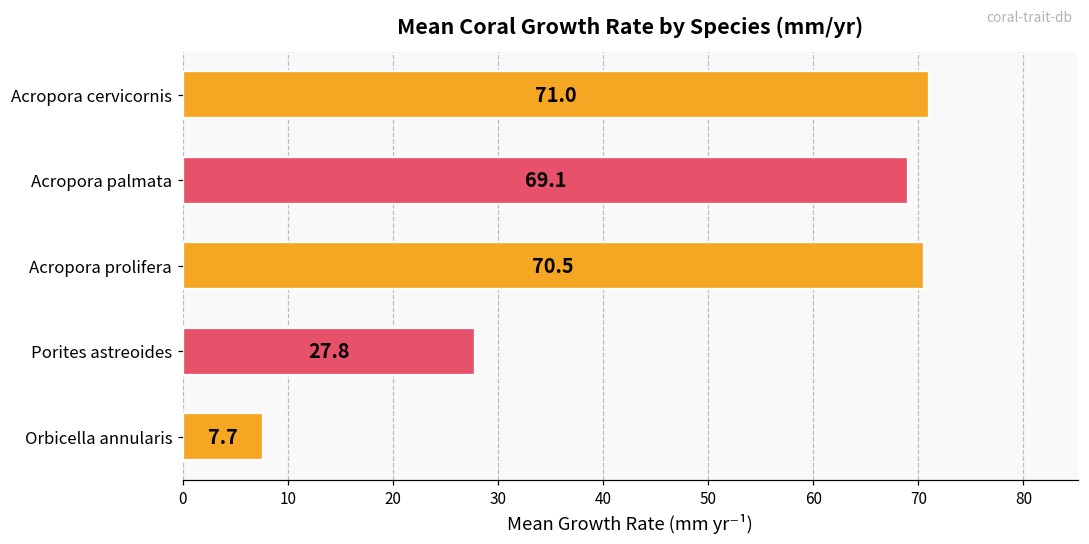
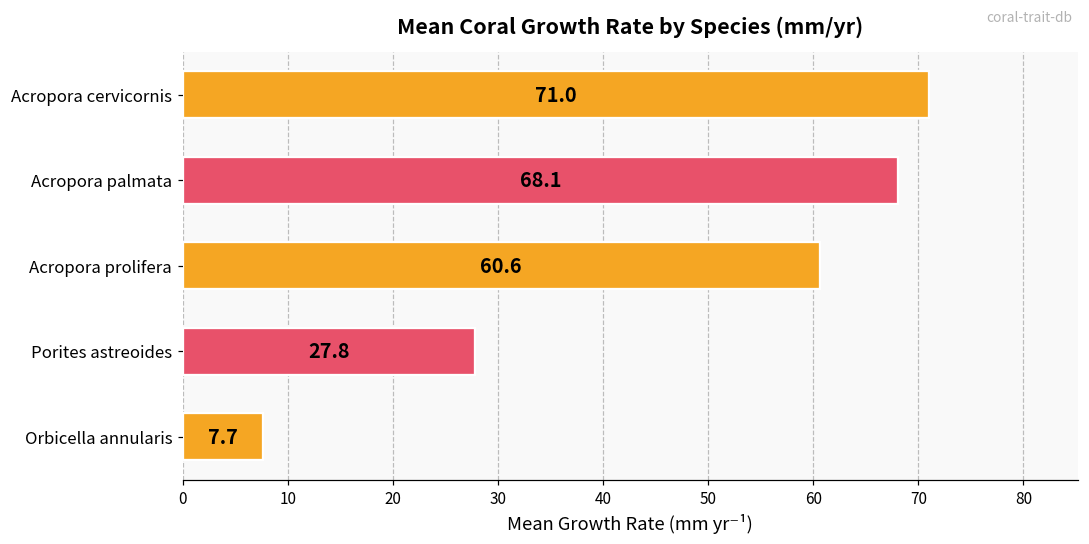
Acropora palmata: 69.1 -> 68.1
Acropora prolifera: 70.5 -> 60.6
